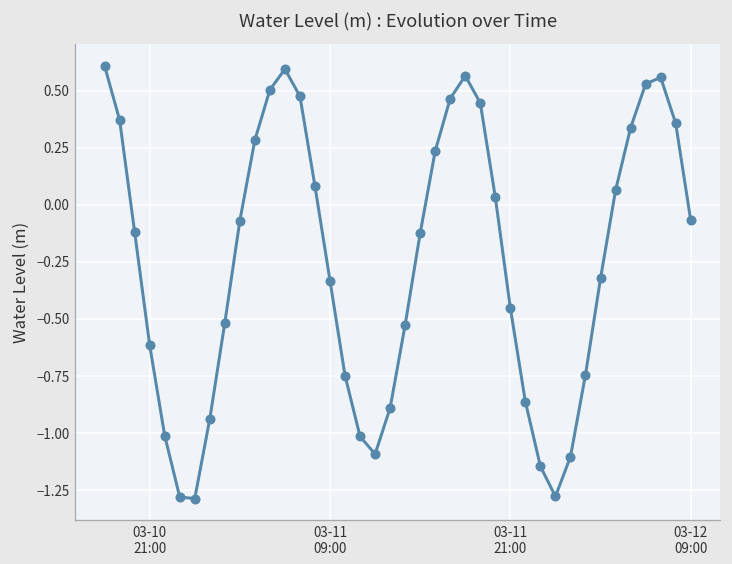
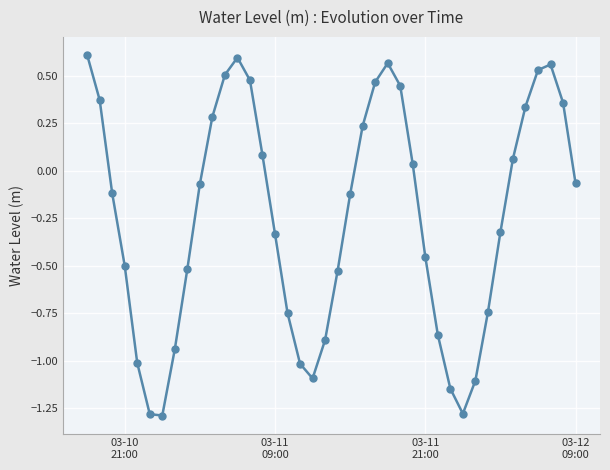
03-10 21:00: -0.61 -> -0.50
